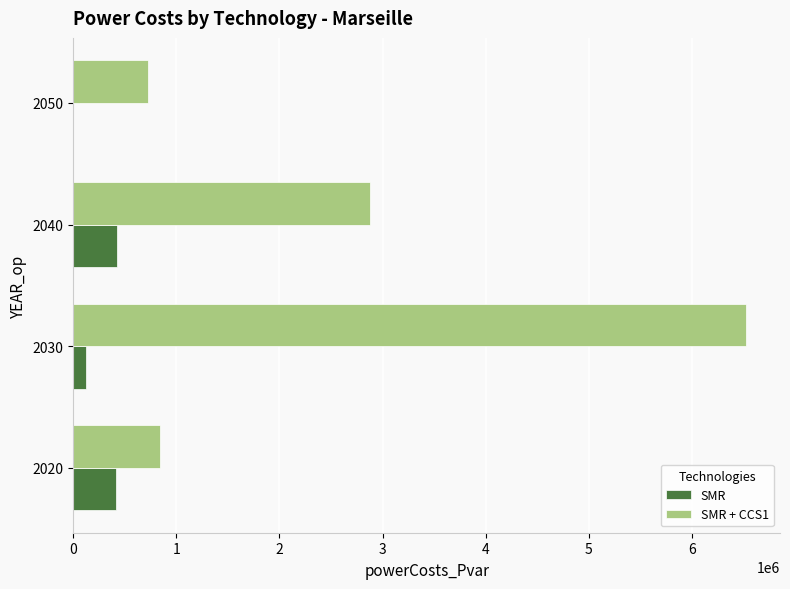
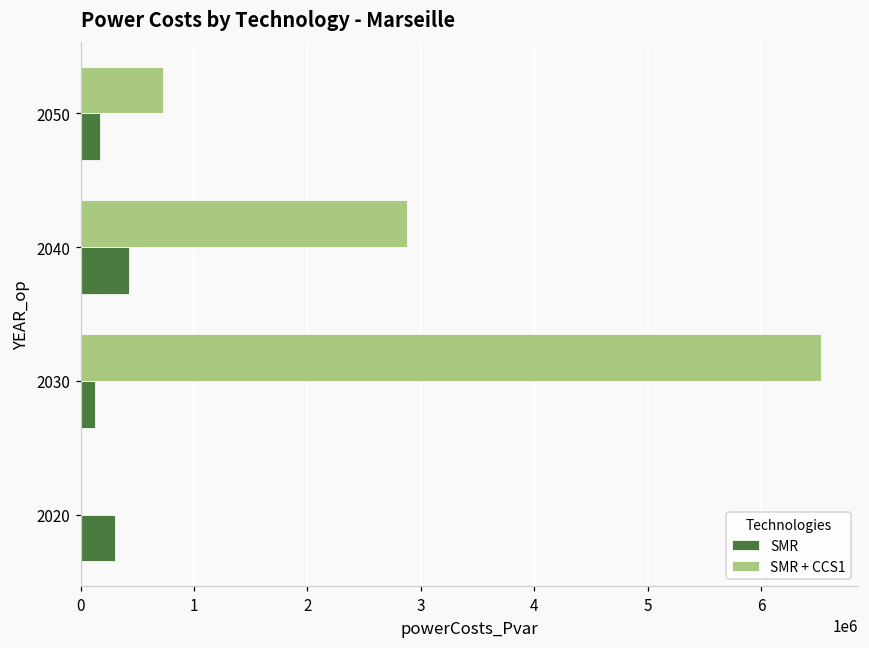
SMR, 2050: 0 -> 170000
SMR + CCS1, 2020: 840000 -> 0
SMR, 2020: 420000 -> 300000
